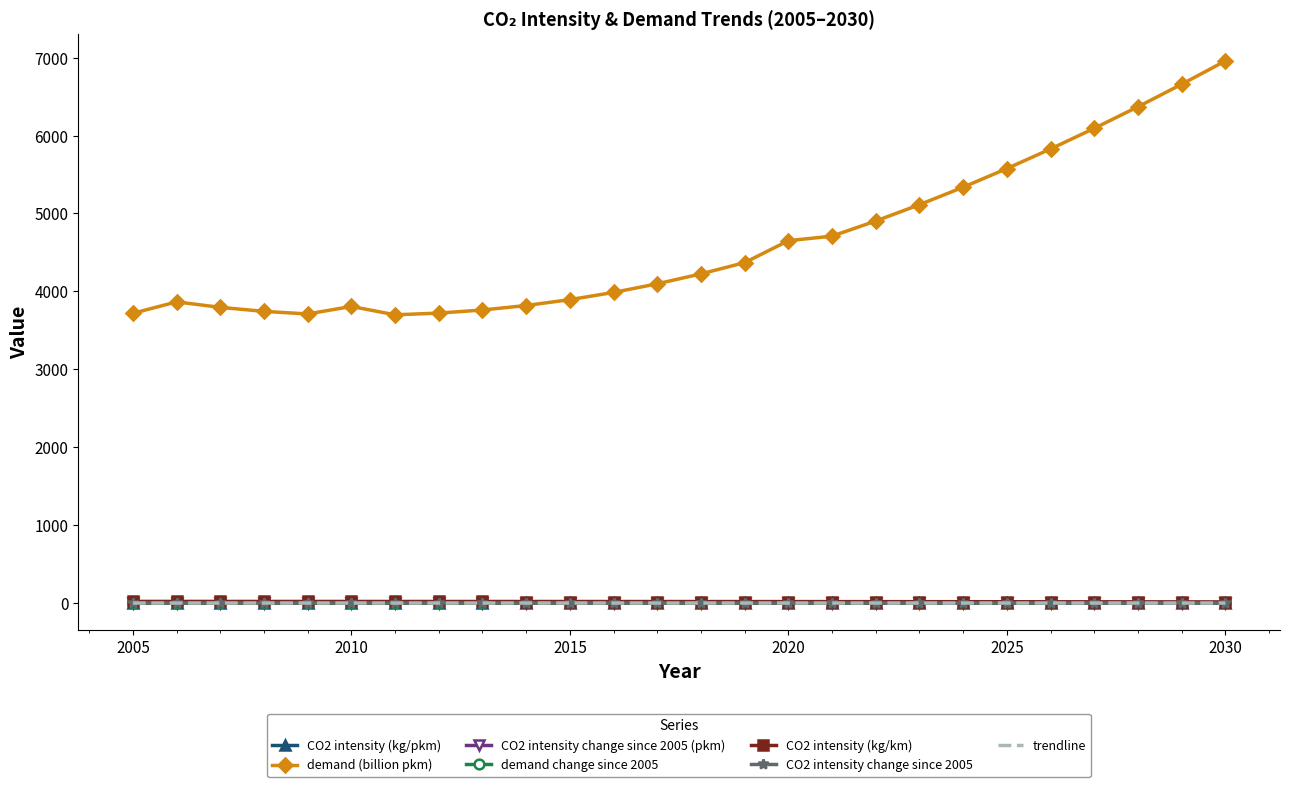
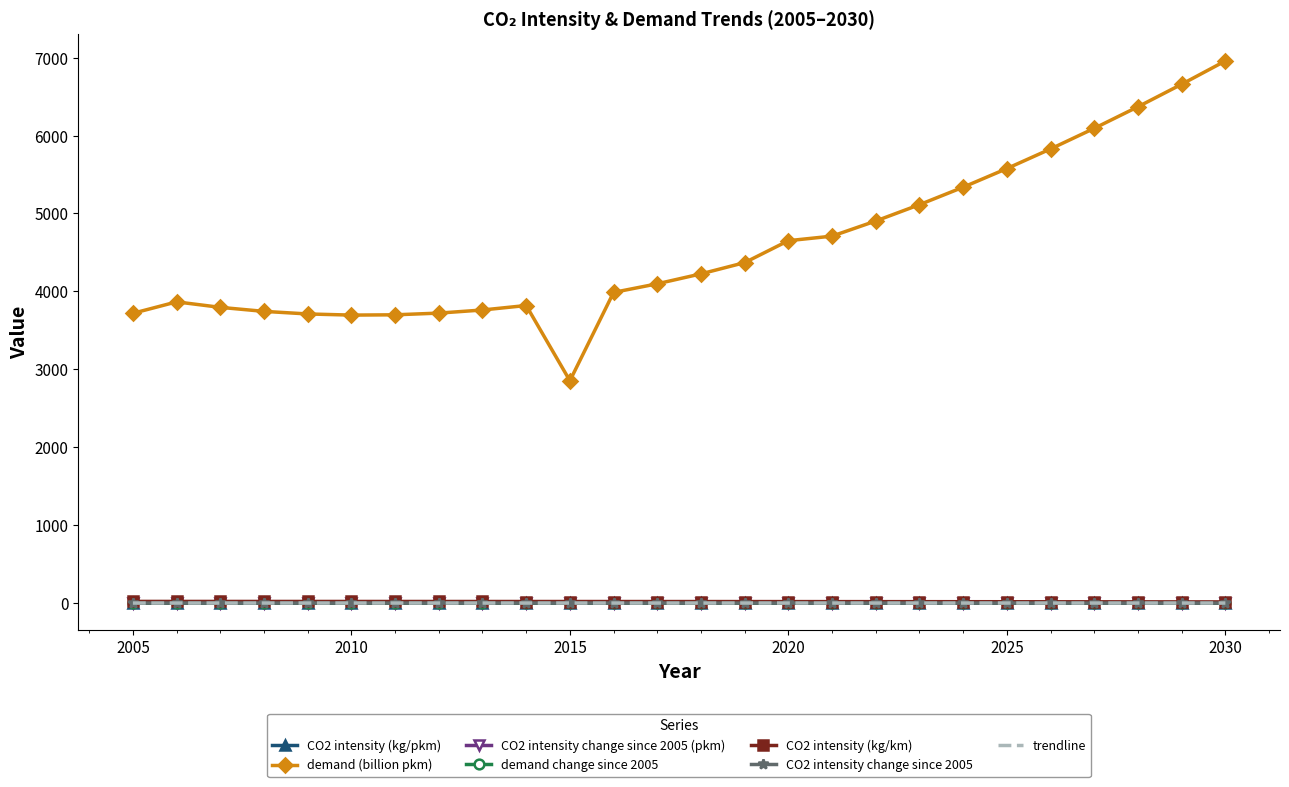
demand (billion pkm), 2010: 3800 -> 3700
demand (billion pkm), 2015: 3900 -> 2900
